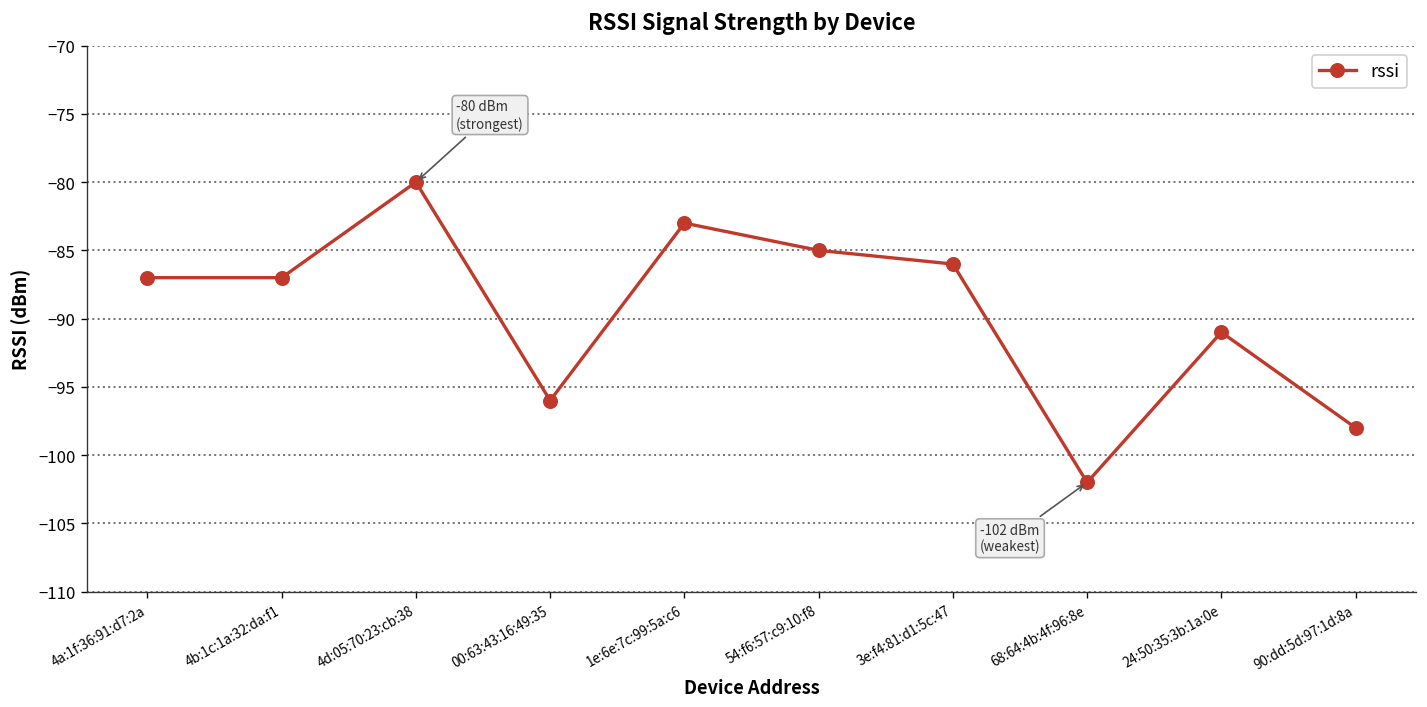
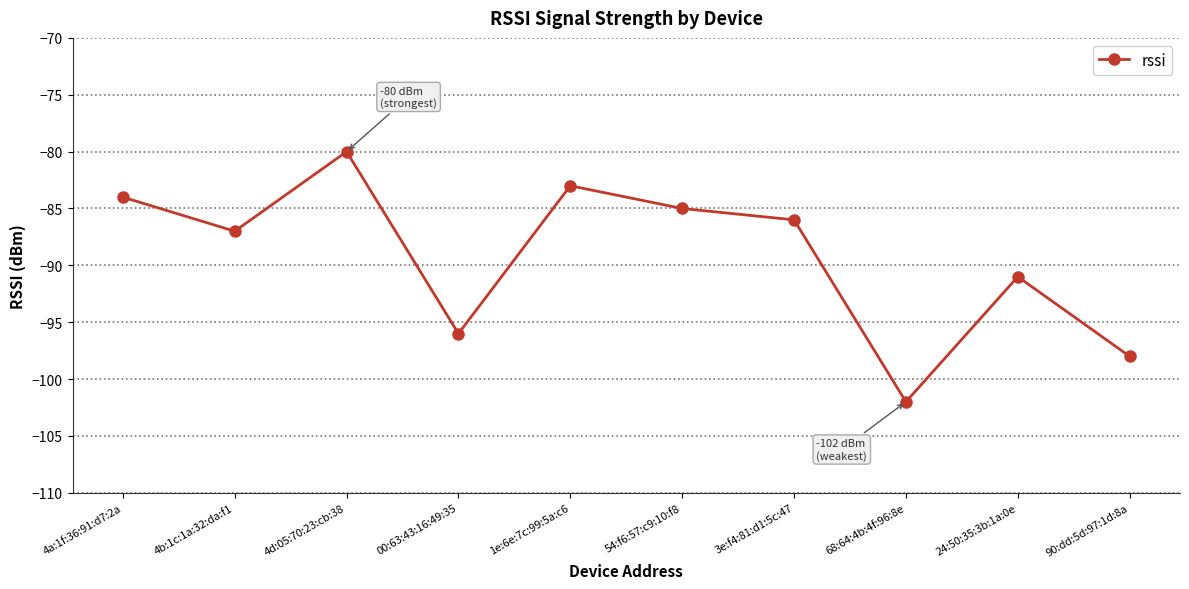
4a:1f:36:91:d7:2a: -87 -> -84
